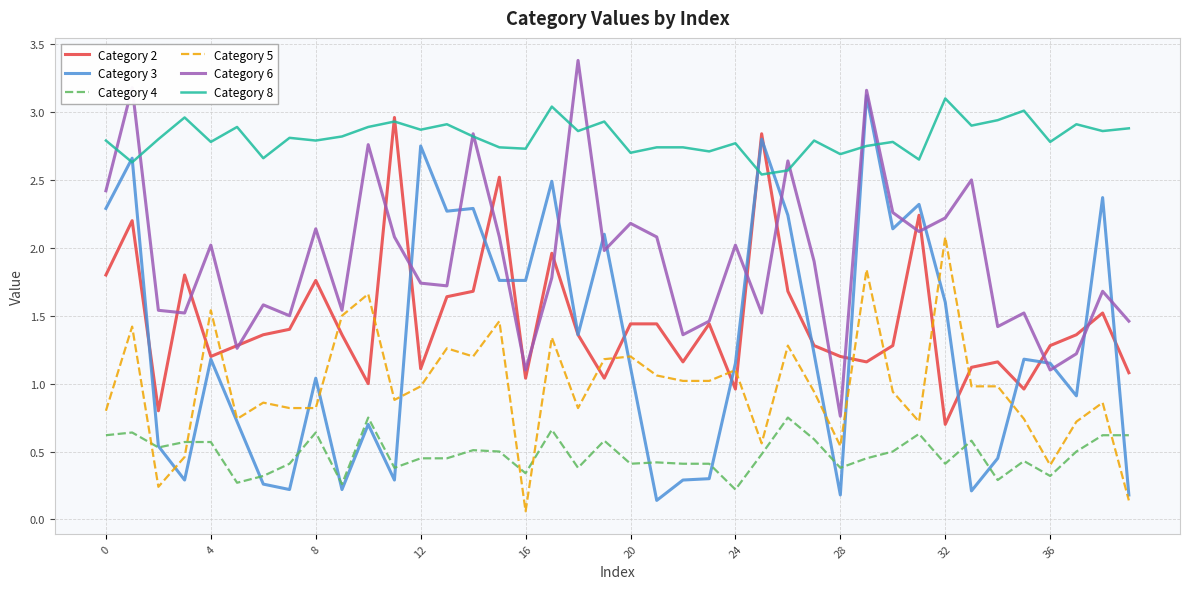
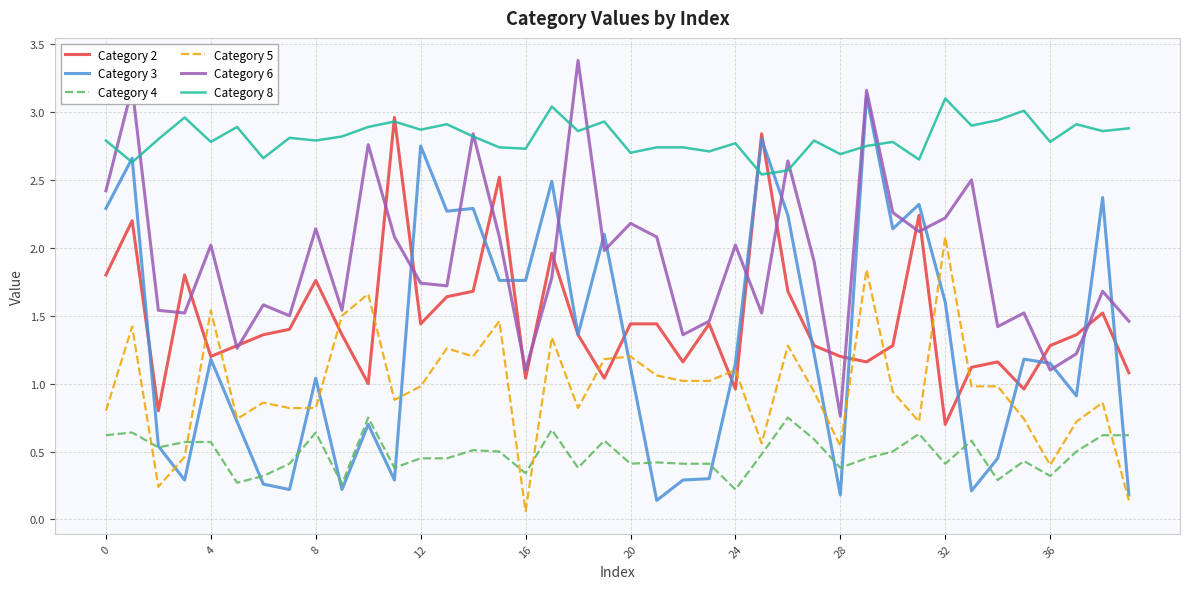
Category 2, 12: 1.11 -> 1.44
